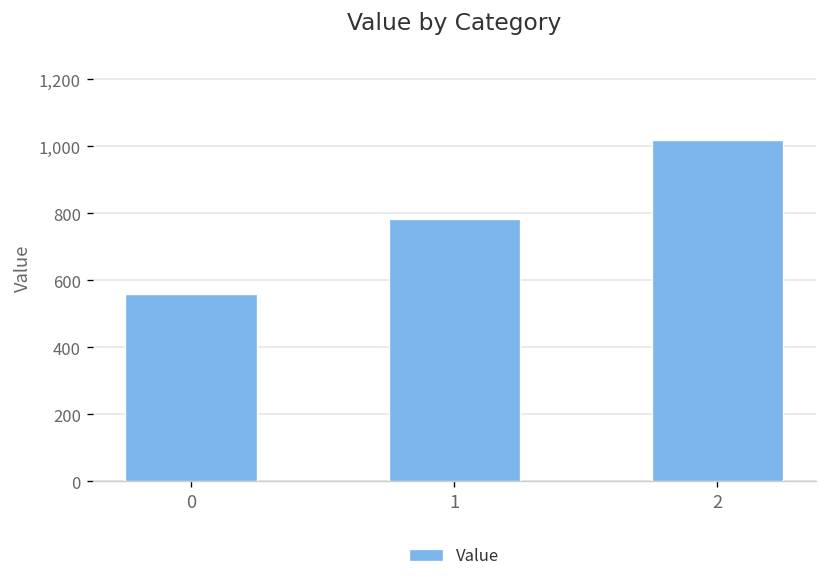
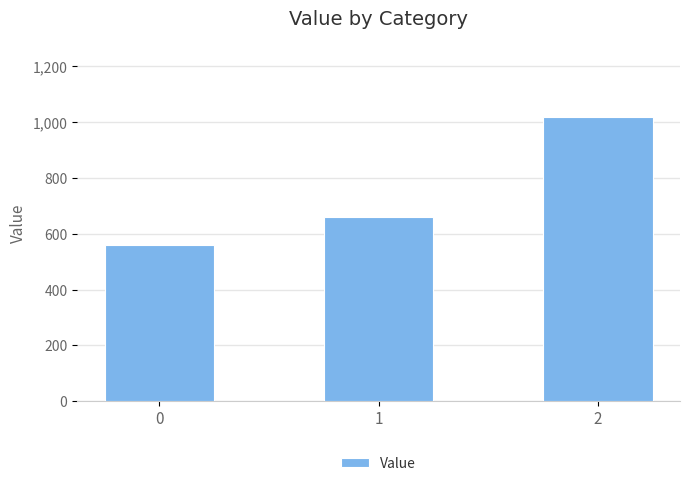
1: 780 -> 660
